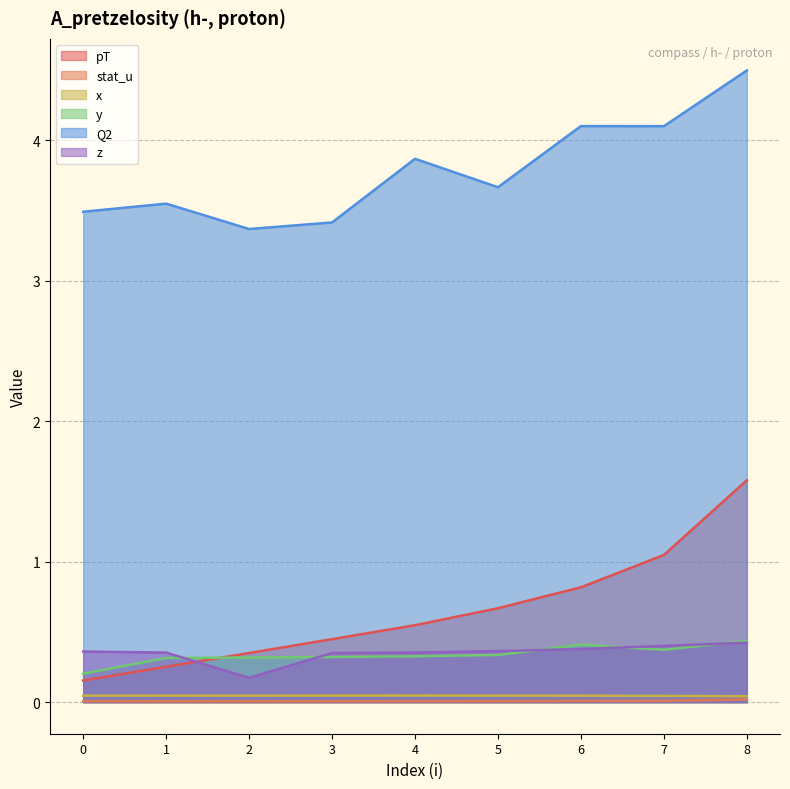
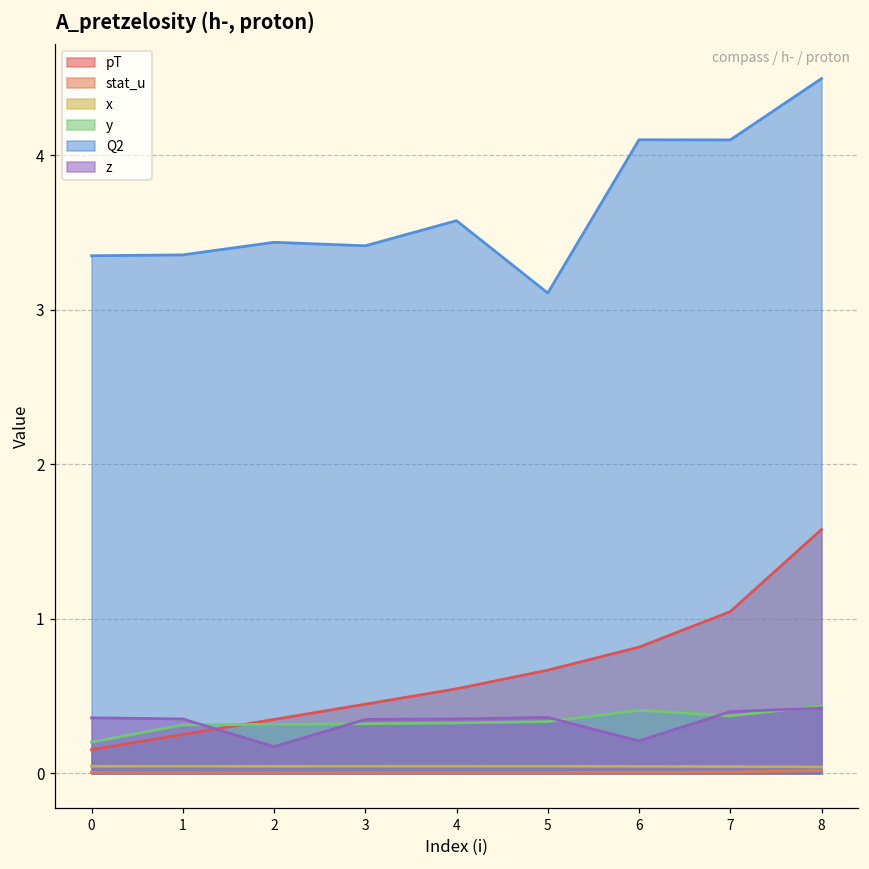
Q2, 0: 3.49 -> 3.35
Q2, 1: 3.55 -> 3.36
Q2, 2: 3.37 -> 3.44
Q2, 4: 3.87 -> 3.58
Q2, 5: 3.67 -> 3.11
z, 6: 0.38 -> 0.21
